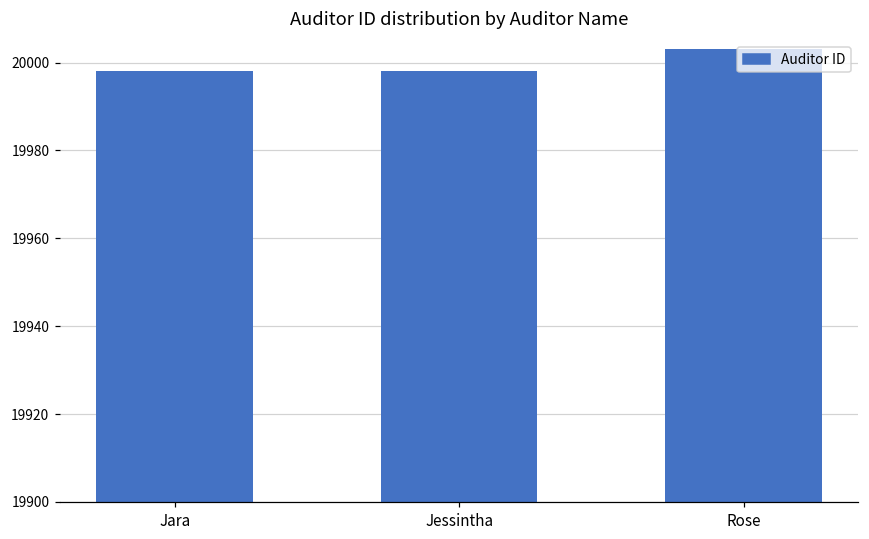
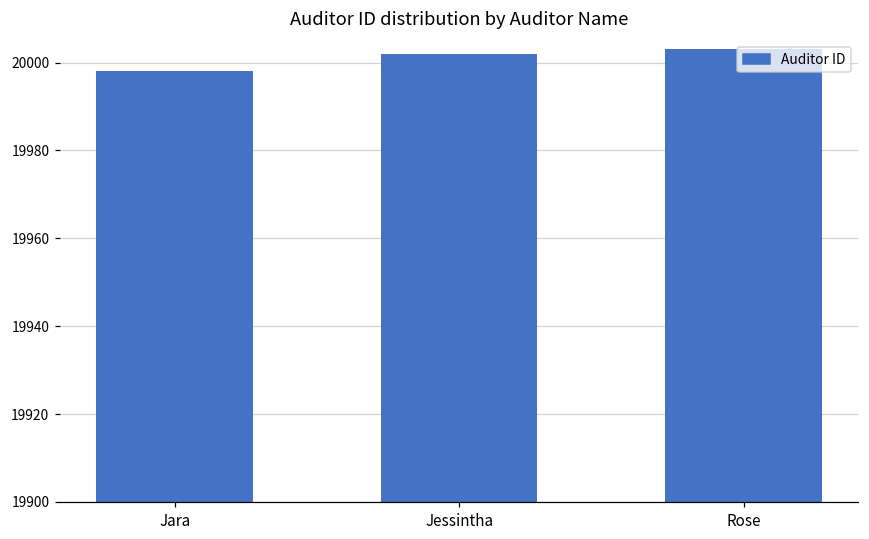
Jessintha: 19998 -> 20002
